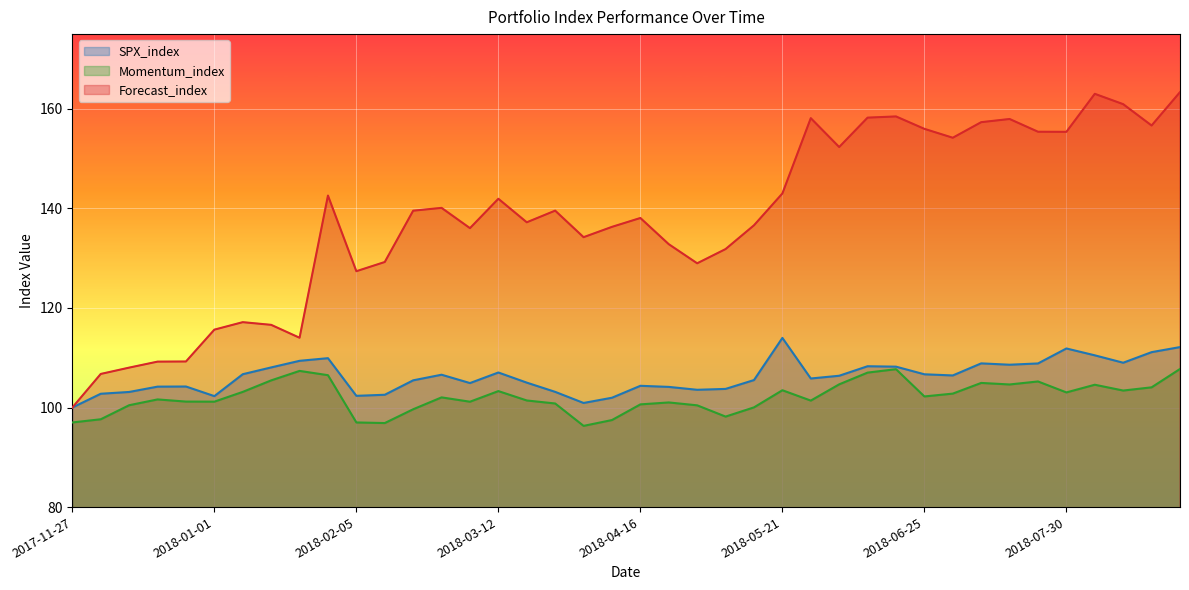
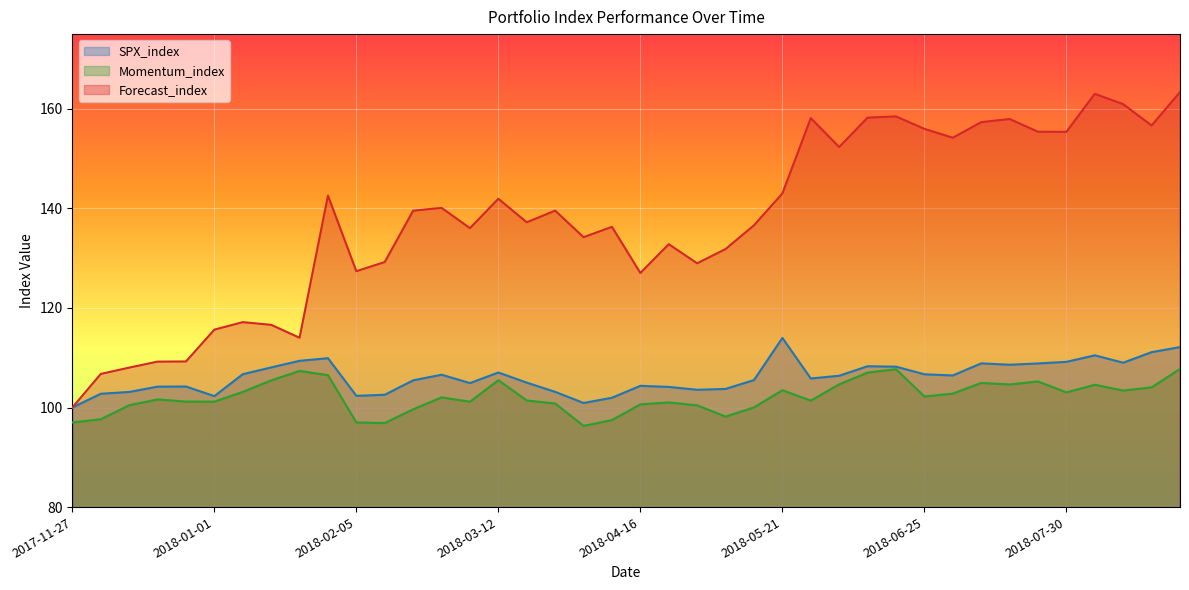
Momentum_index, 2018-03-12: 103 -> 105
Forecast_index, 2018-04-16: 138 -> 127
SPX_index, 2018-07-30: 112 -> 109
